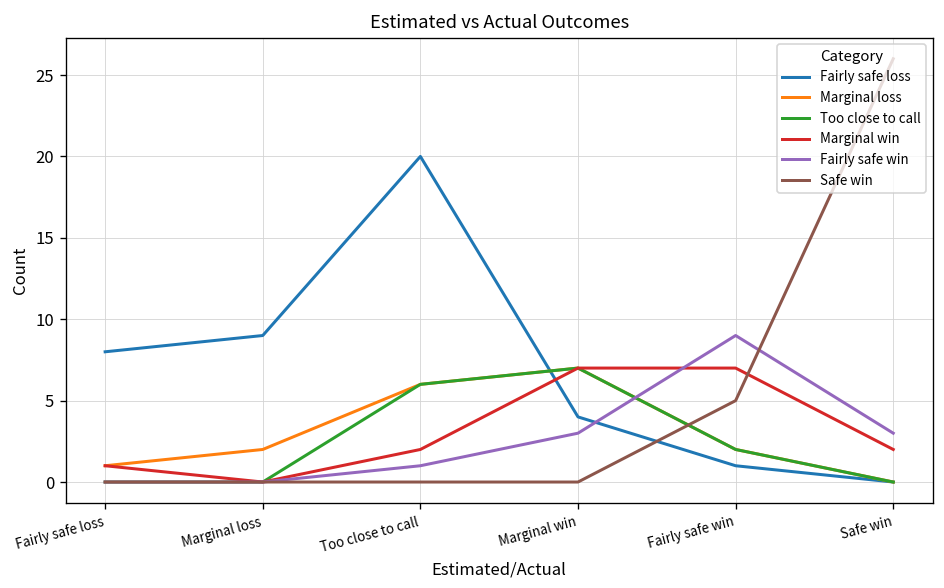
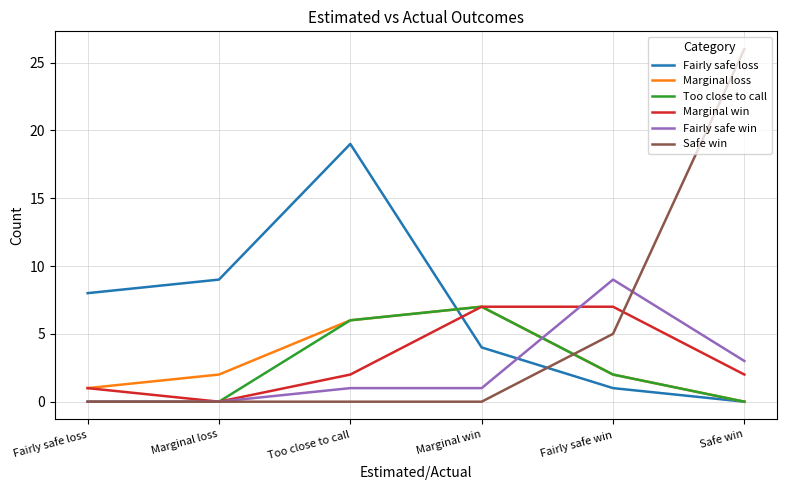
Fairly safe loss, Too close to call: 20 -> 19
Fairly safe win, Marginal win: 3 -> 1
